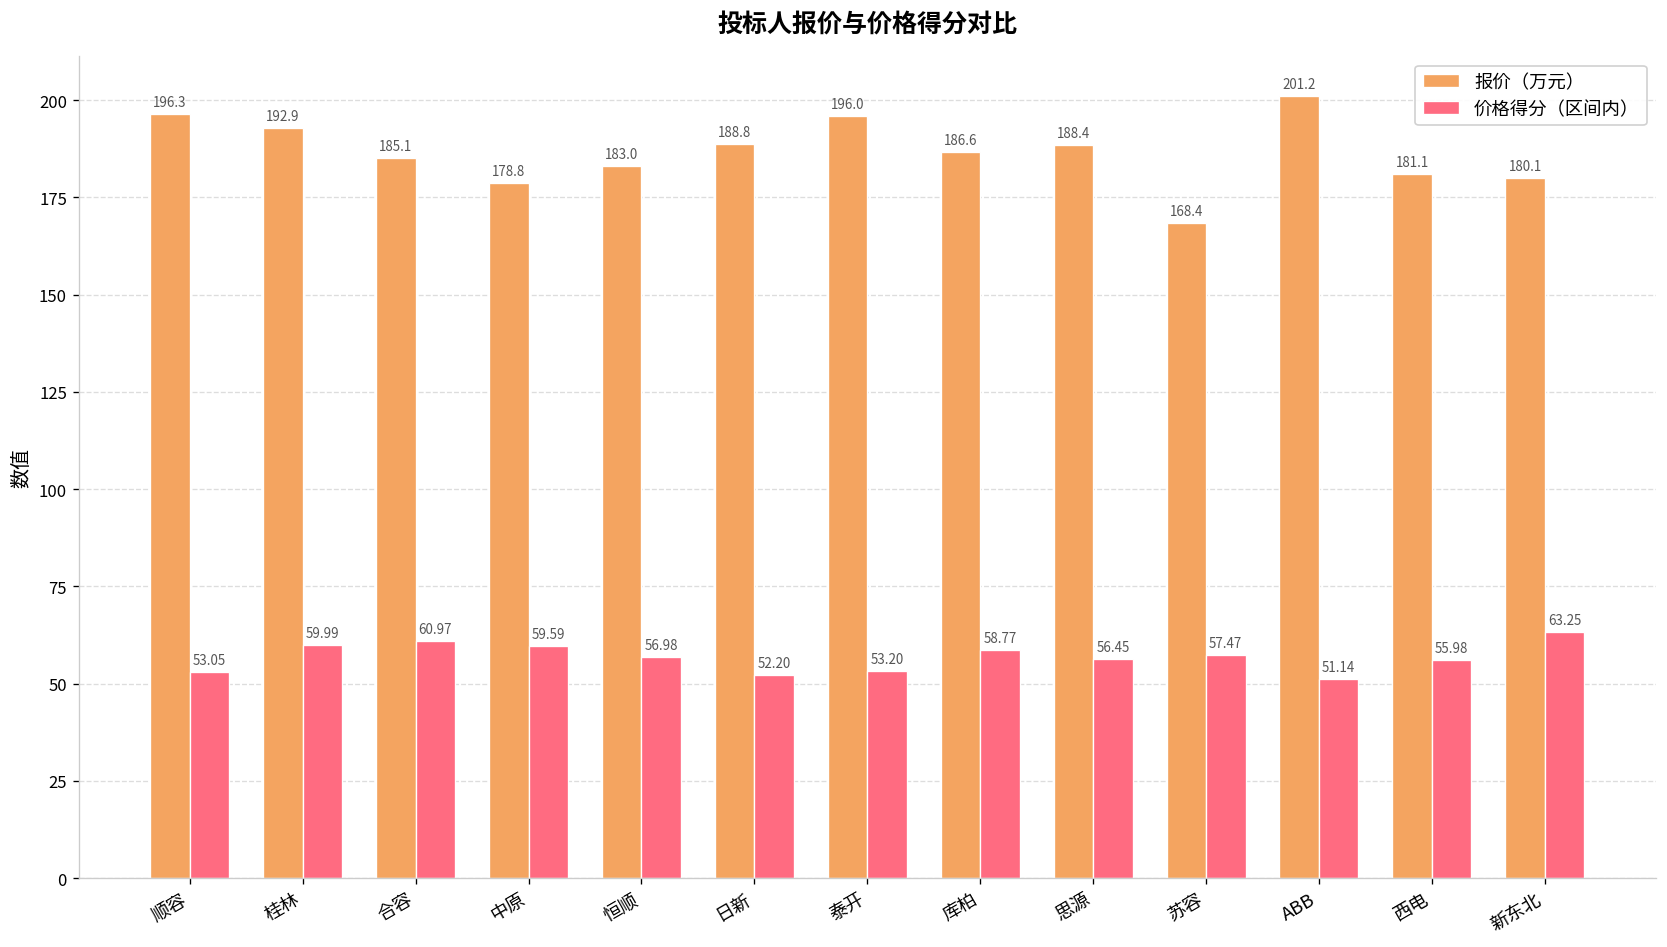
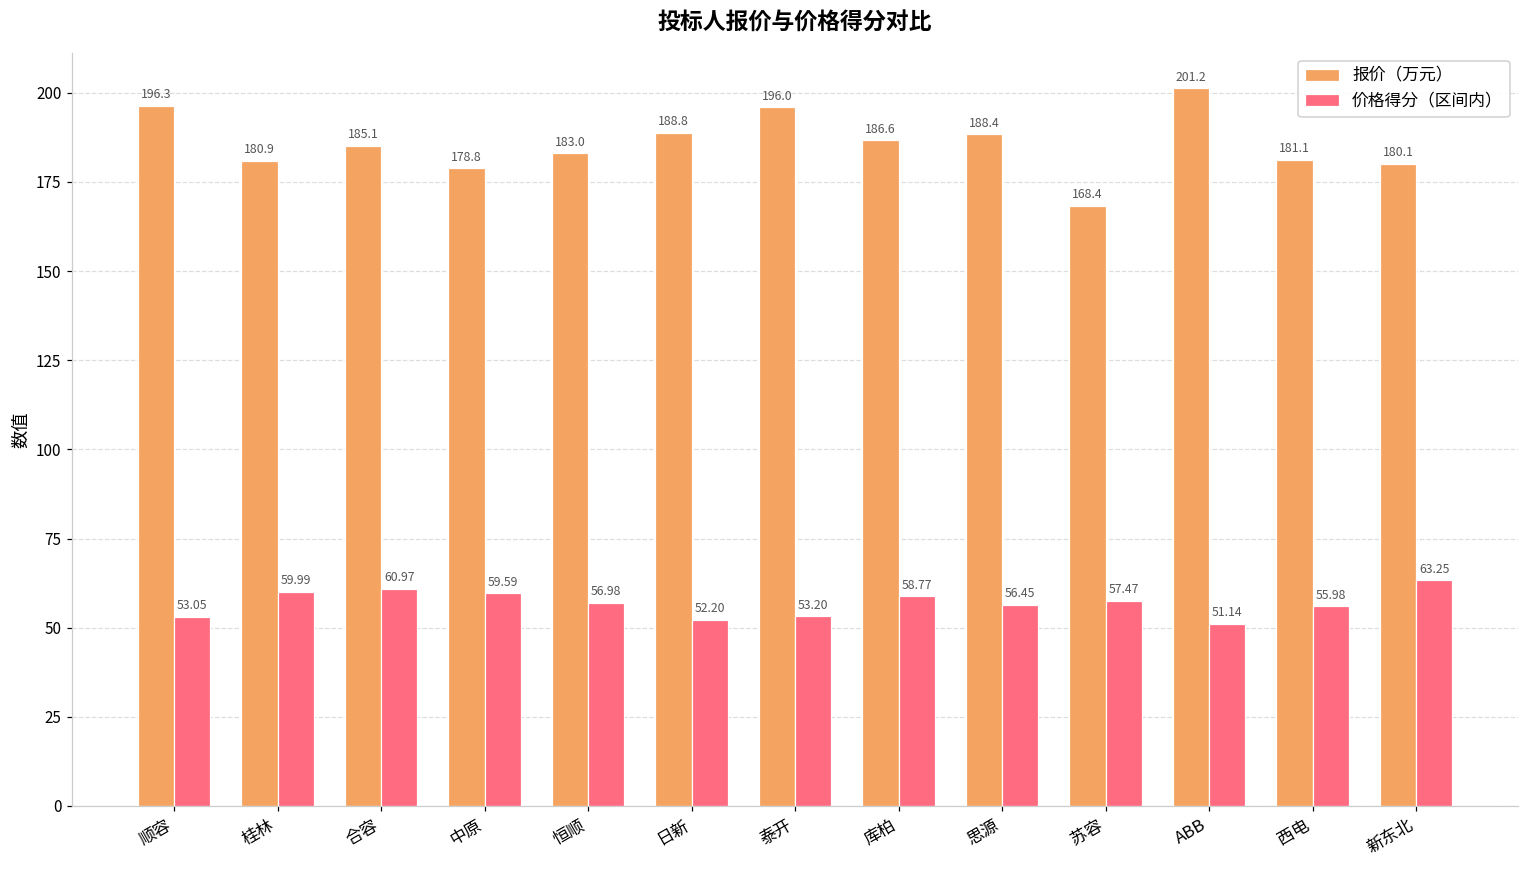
报价（万元）, 桂林: 192.9 -> 180.9
